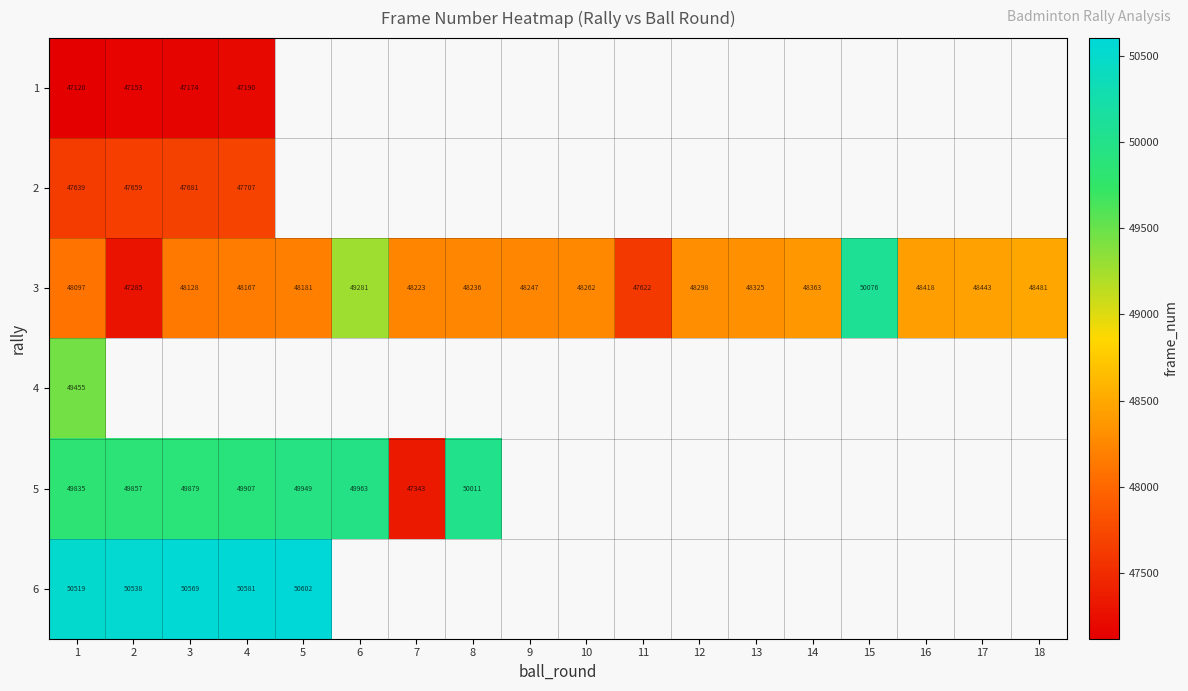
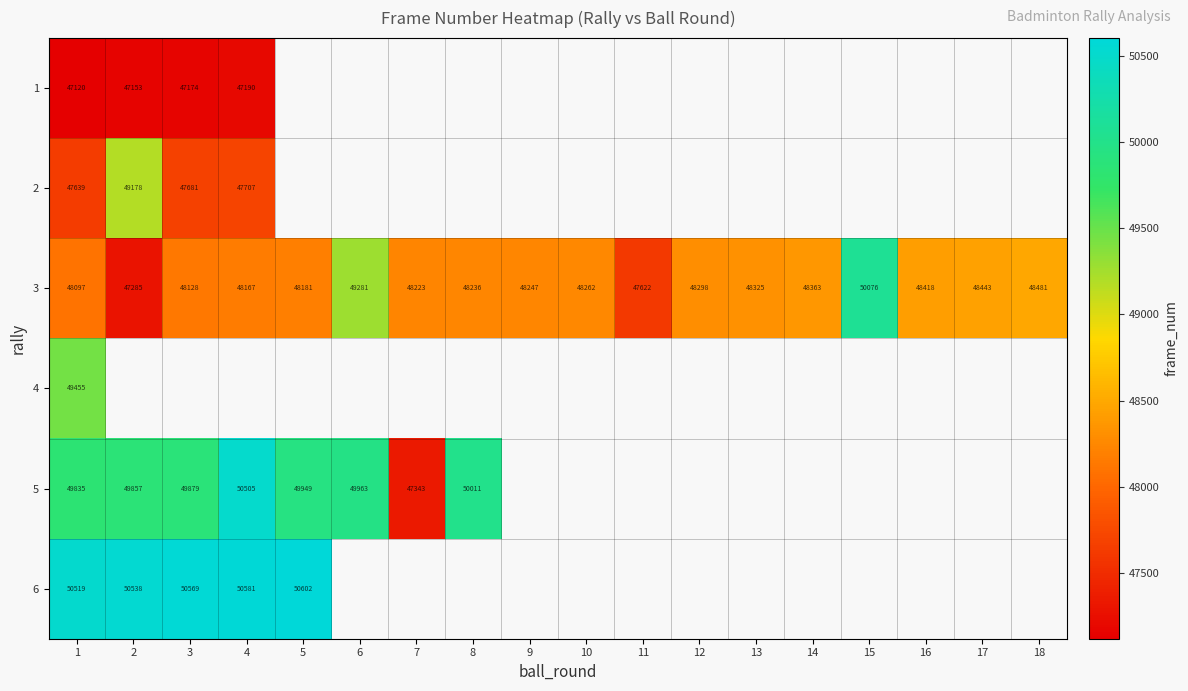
2, 2: 47659 -> 49178
5, 4: 49907 -> 50505
